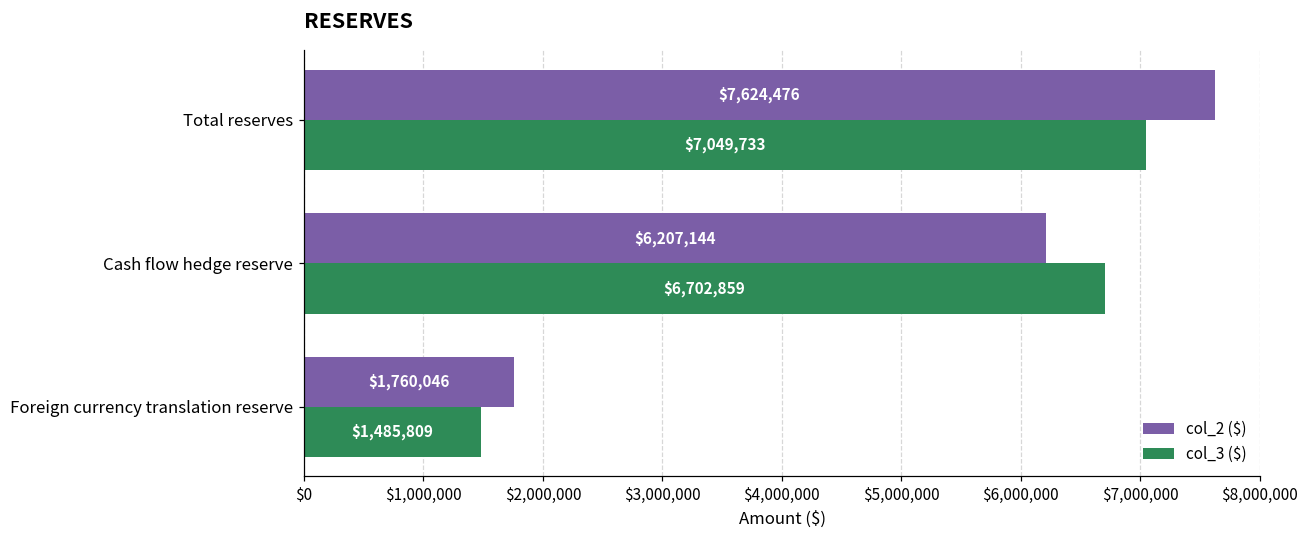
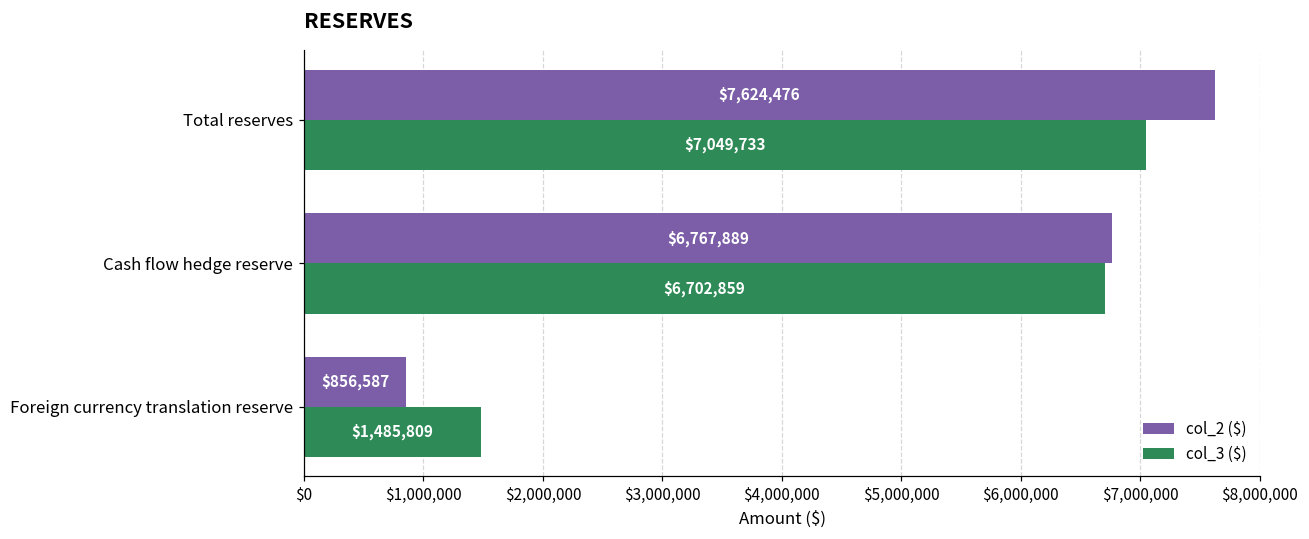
col_2 ($), Cash flow hedge reserve: $6,207,144 -> $6,767,889
col_2 ($), Foreign currency translation reserve: $1,760,046 -> $856,587
